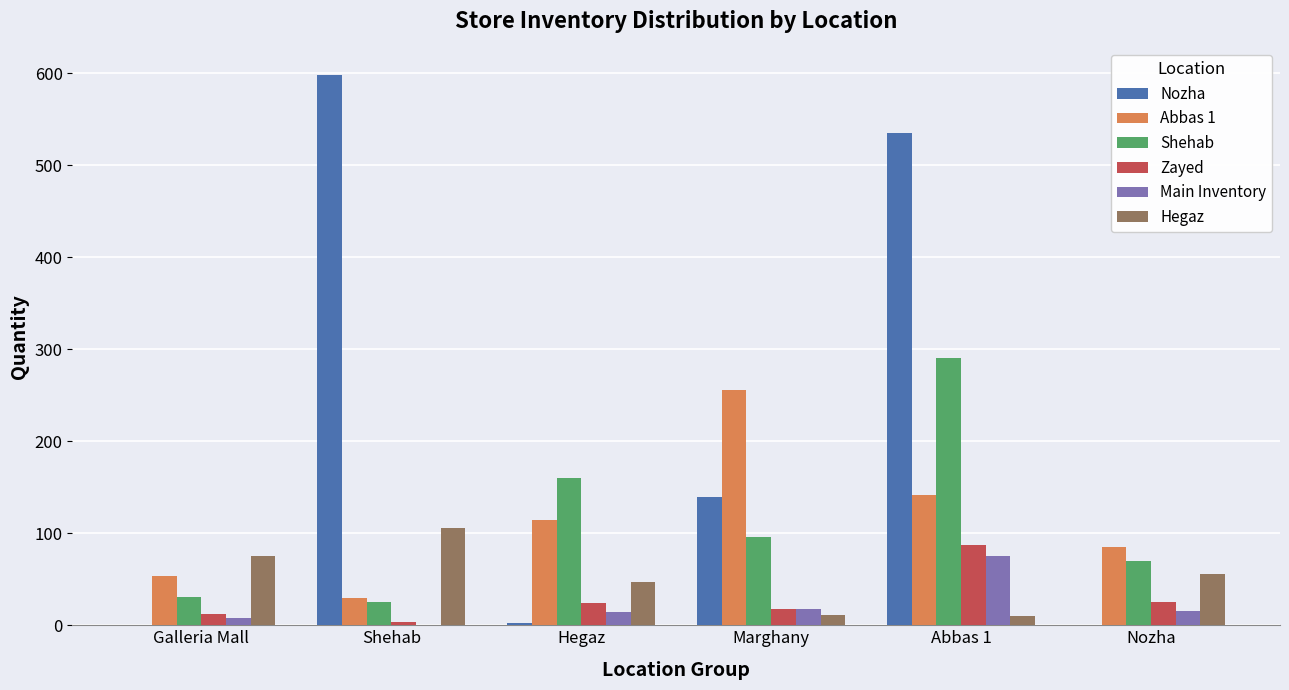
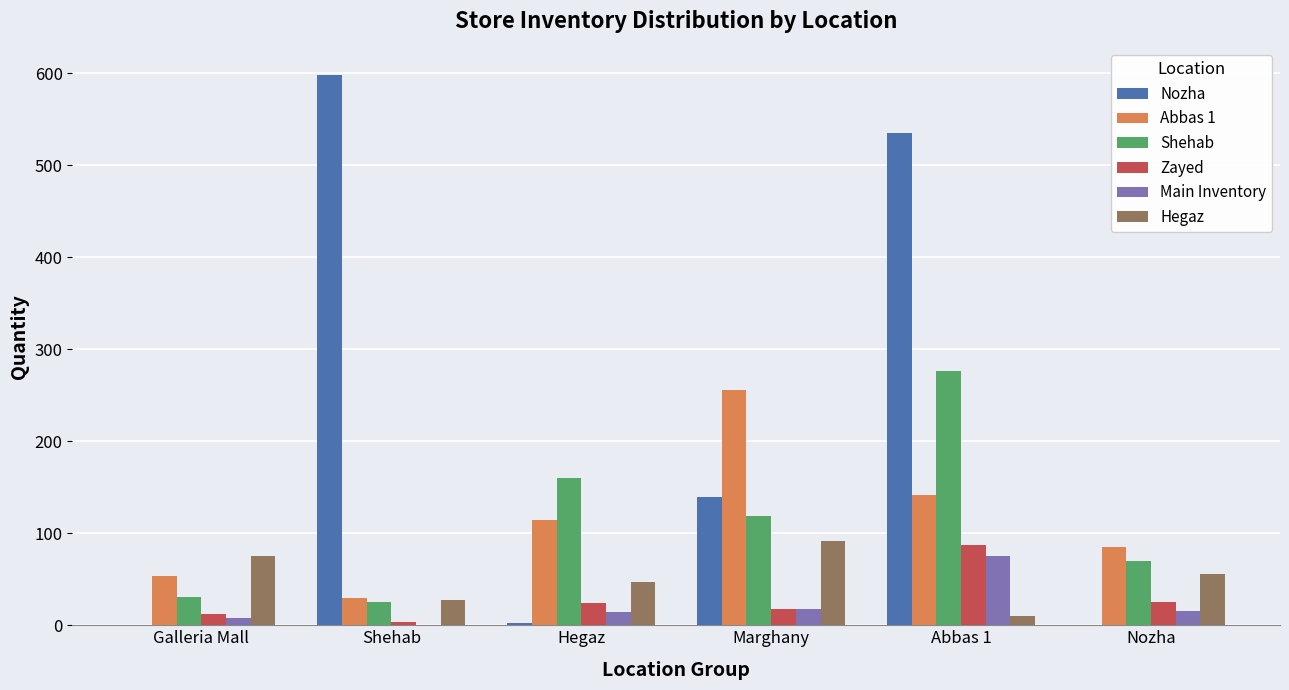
Hegaz, Shehab: 110 -> 30
Shehab, Marghany: 100 -> 120
Hegaz, Marghany: 10 -> 90
Shehab, Abbas 1: 290 -> 280
